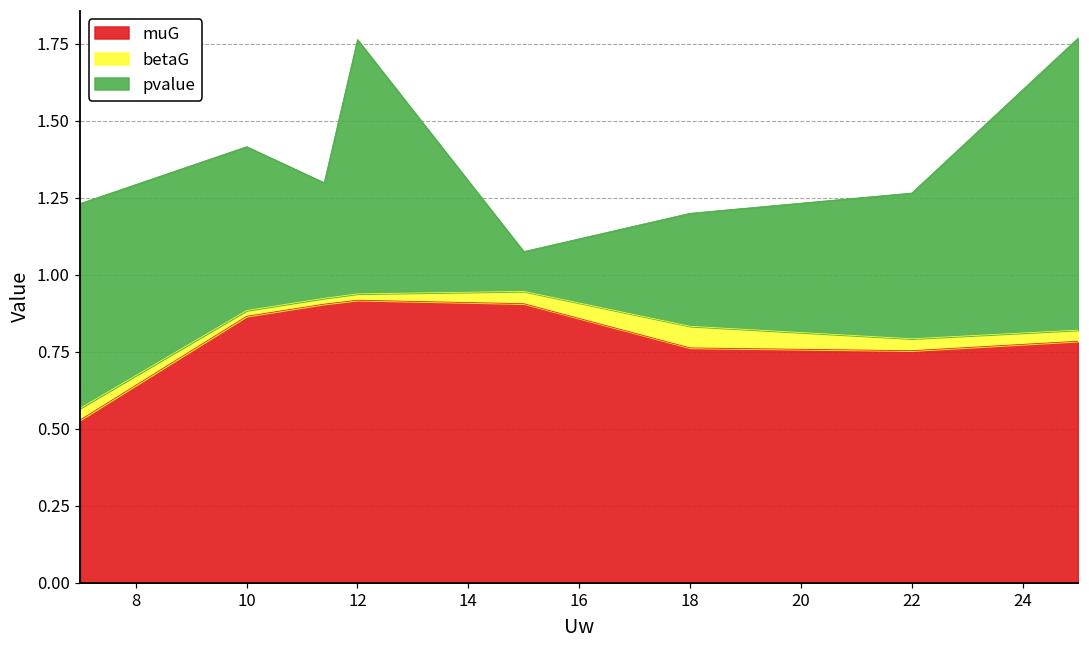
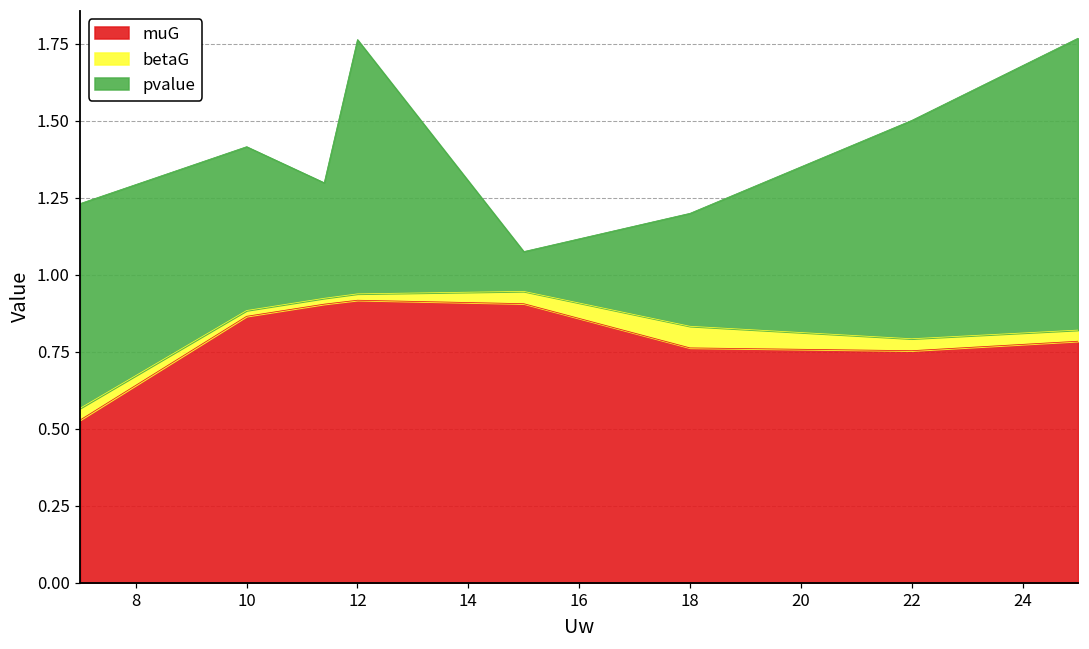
pvalue, 22: 0.47 -> 0.71
